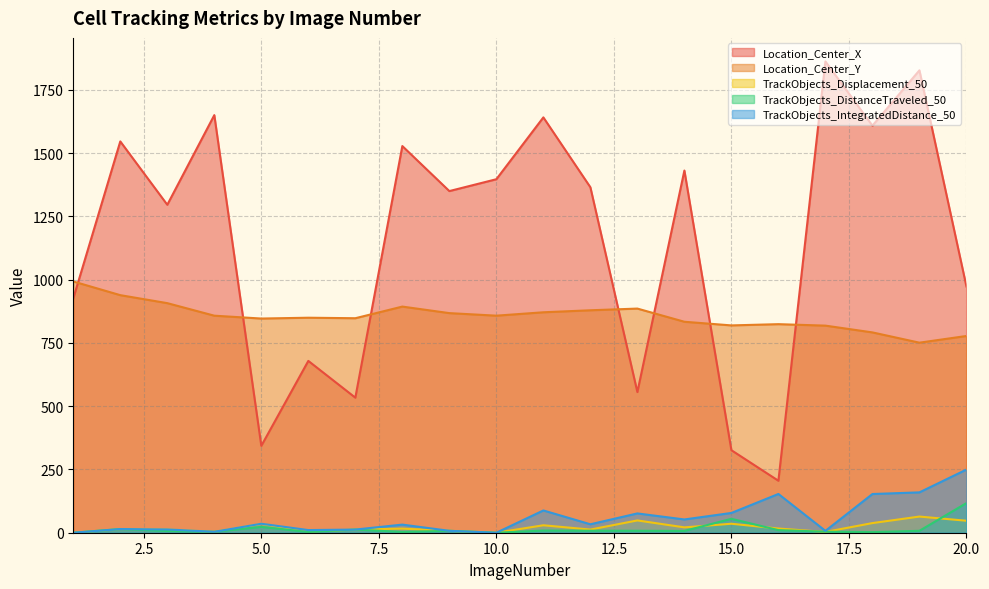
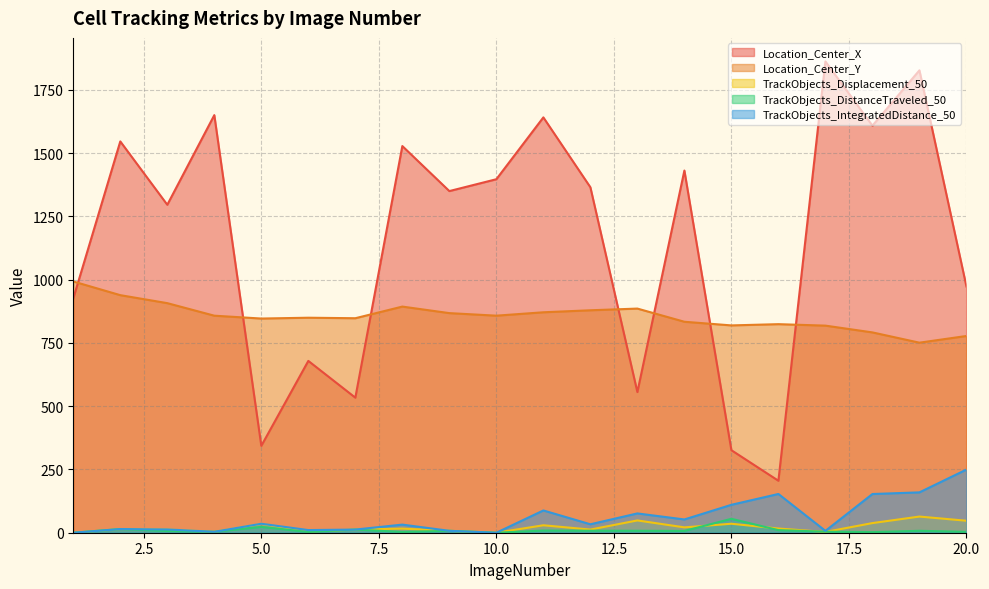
TrackObjects_IntegratedDistance_50, 15.0: 80 -> 110
TrackObjects_DistanceTraveled_50, 20.0: 120 -> 0
